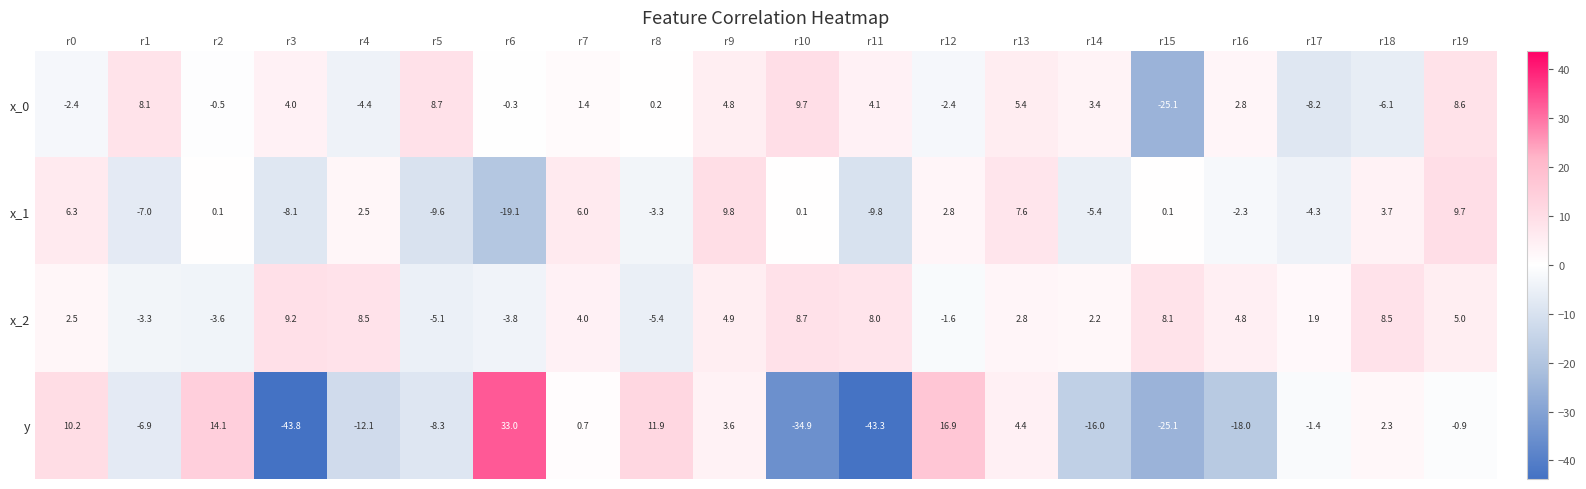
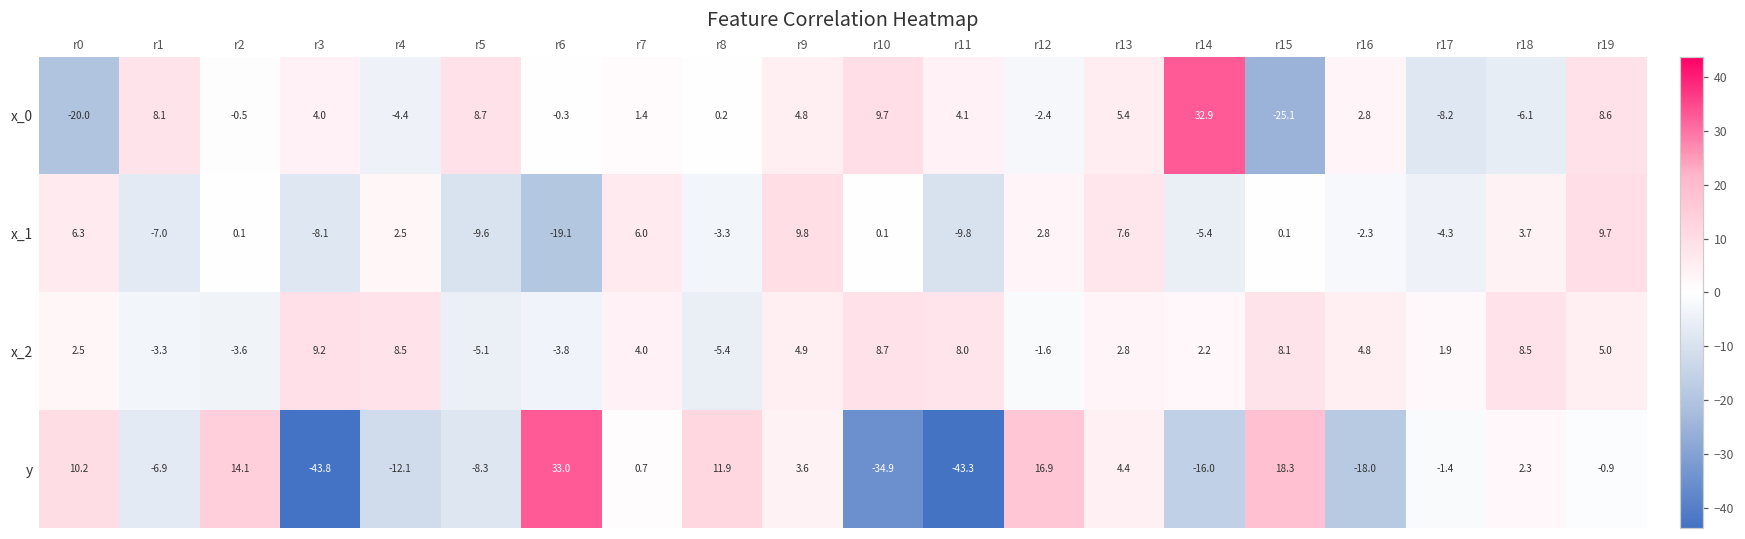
x_0, r0: -2.4 -> -20.0
x_0, r14: 3.4 -> 32.9
y, r15: -25.1 -> 18.3
